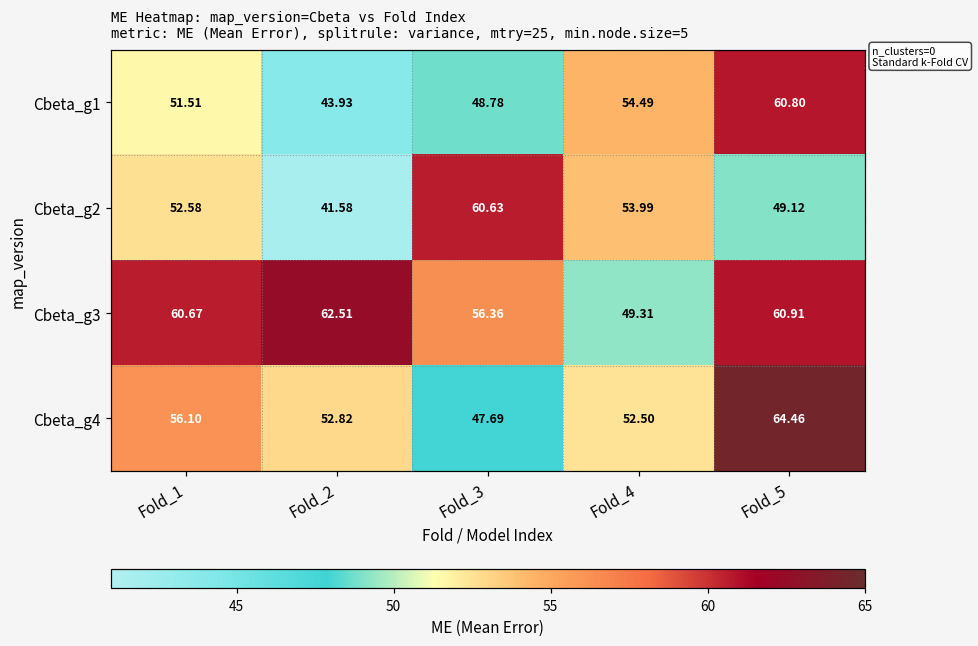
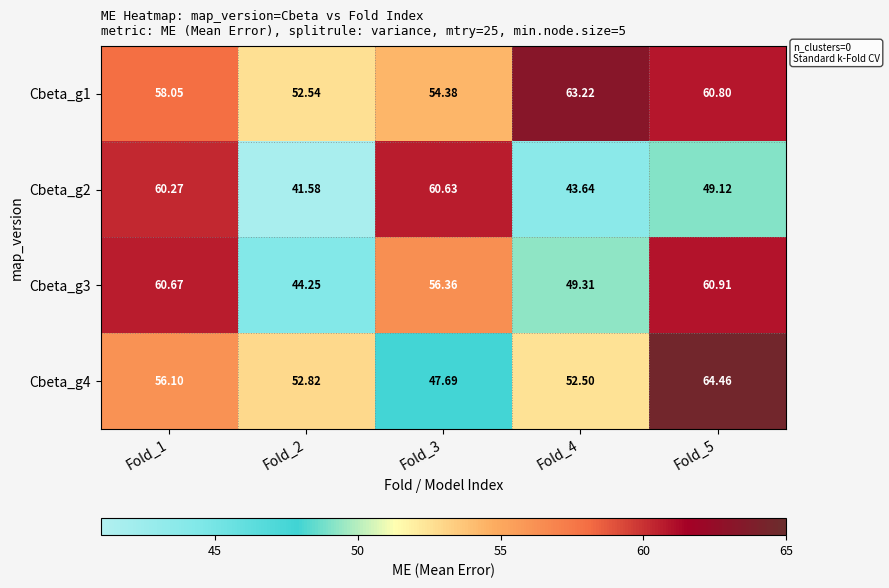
Cbeta_g1, Fold_1: 51.51 -> 58.05
Cbeta_g1, Fold_2: 43.93 -> 52.54
Cbeta_g1, Fold_3: 48.78 -> 54.38
Cbeta_g1, Fold_4: 54.49 -> 63.22
Cbeta_g2, Fold_1: 52.58 -> 60.27
Cbeta_g2, Fold_4: 53.99 -> 43.64
Cbeta_g3, Fold_2: 62.51 -> 44.25
